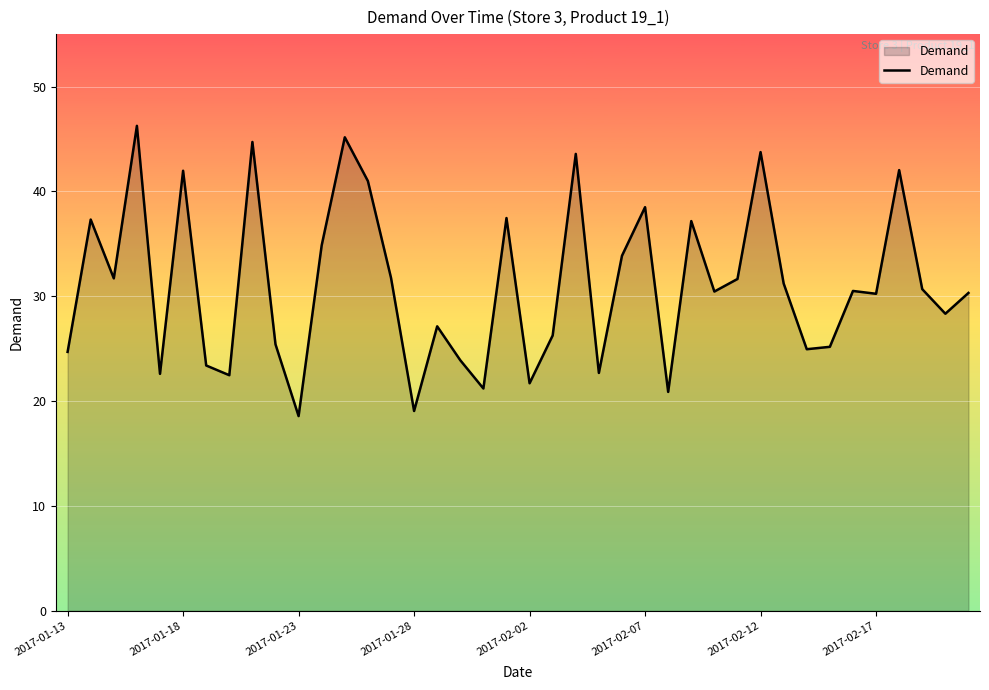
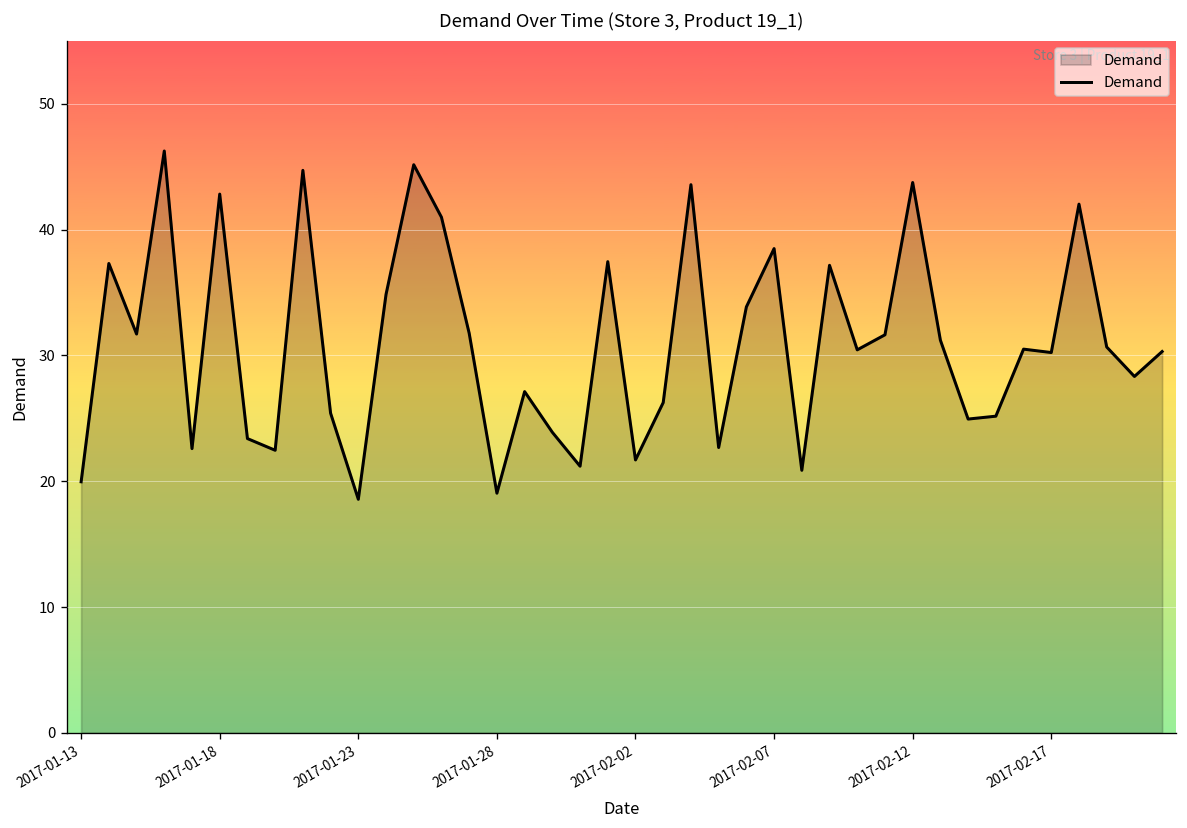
2017-01-13: 24.7 -> 20.0
2017-01-18: 42.0 -> 42.8
